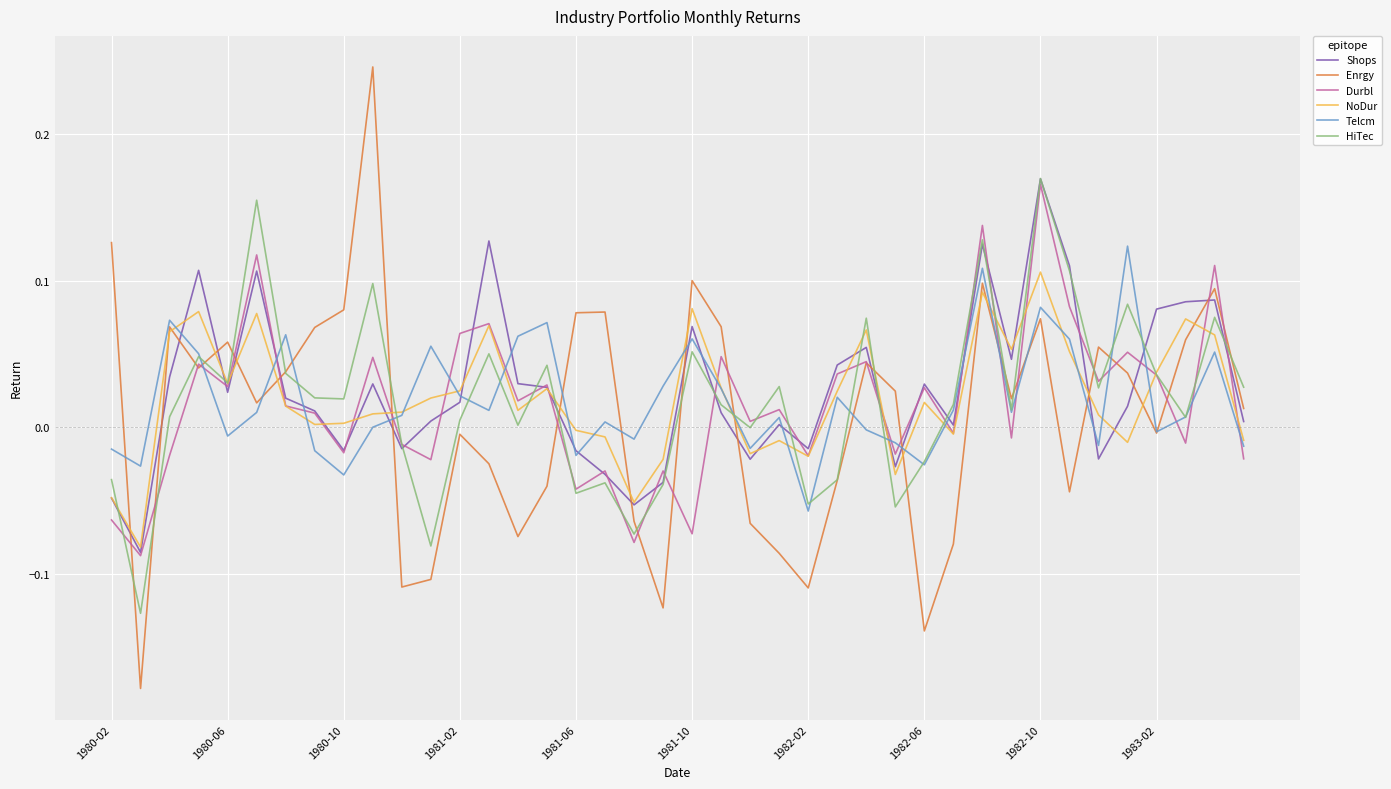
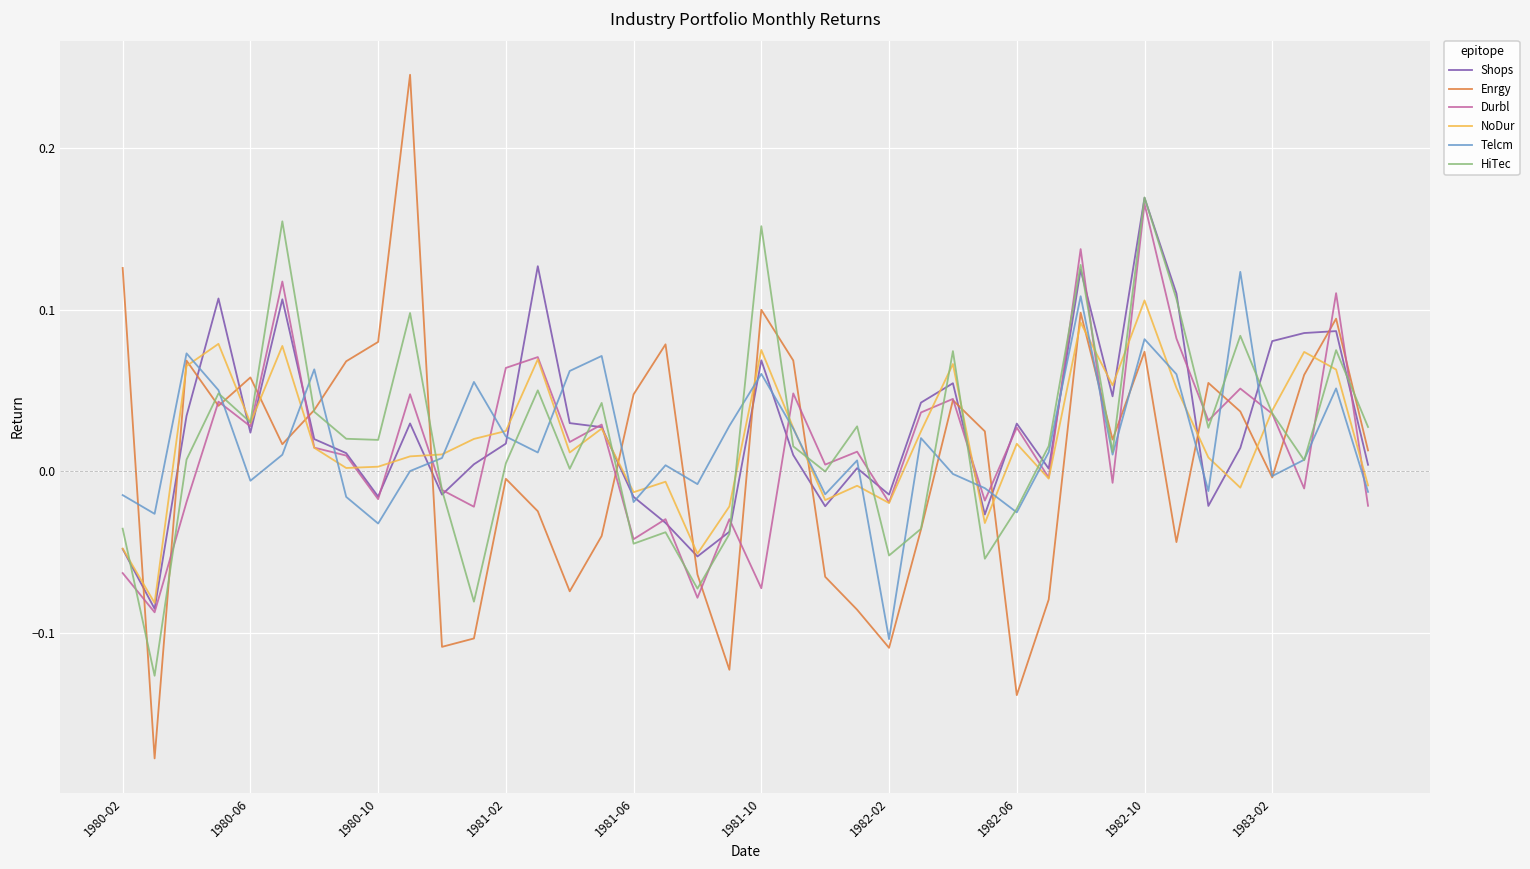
Enrgy, 1981-06: 0.078 -> 0.048
NoDur, 1981-06: -0.002 -> -0.013
NoDur, 1981-10: 0.081 -> 0.075
HiTec, 1981-10: 0.052 -> 0.152
Telcm, 1982-02: -0.057 -> -0.104
